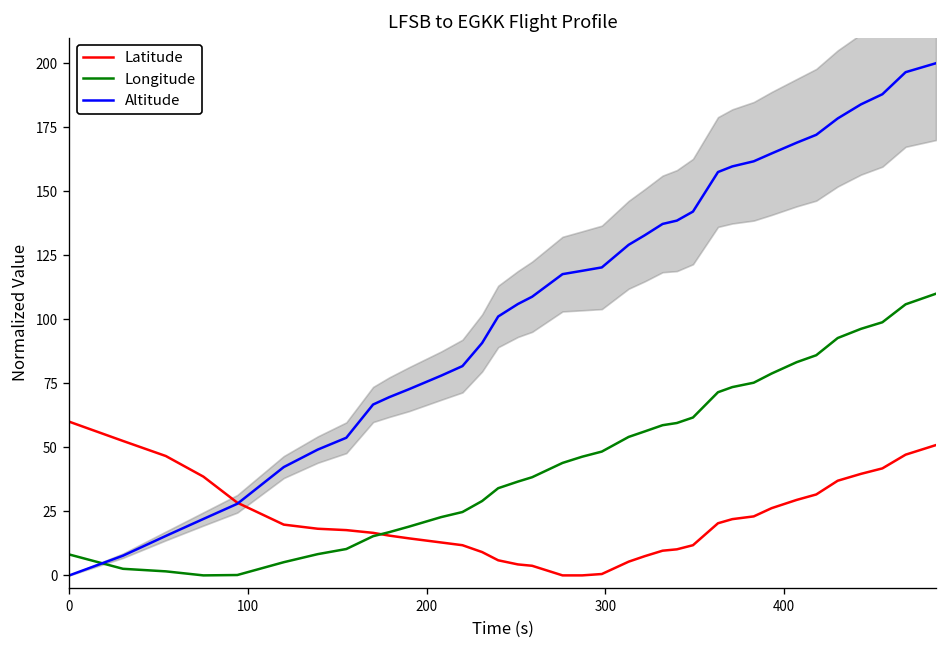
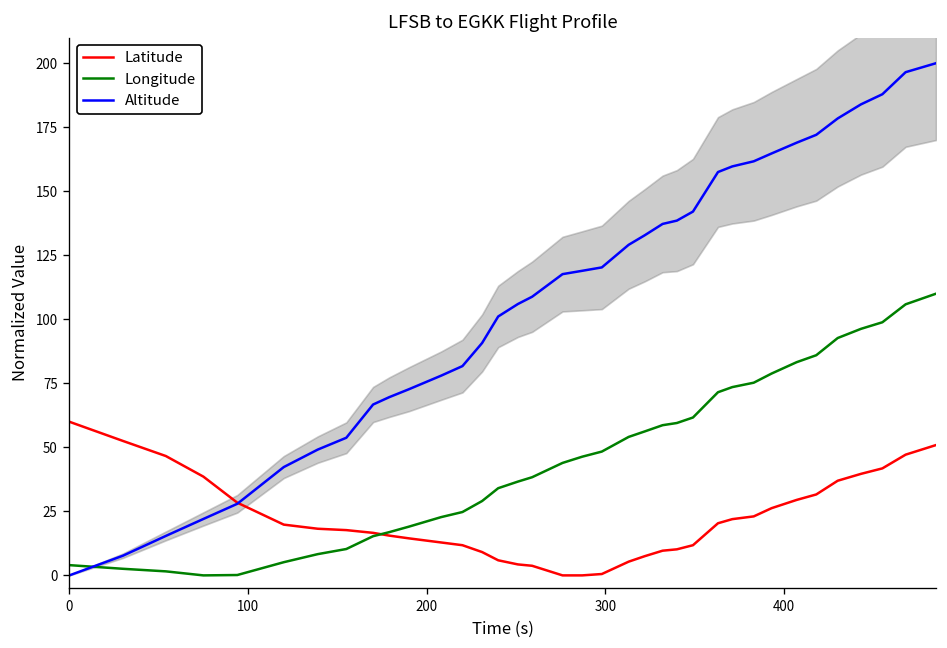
Longitude, 0: 8 -> 4
